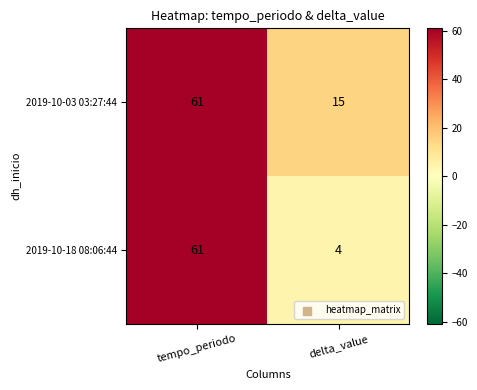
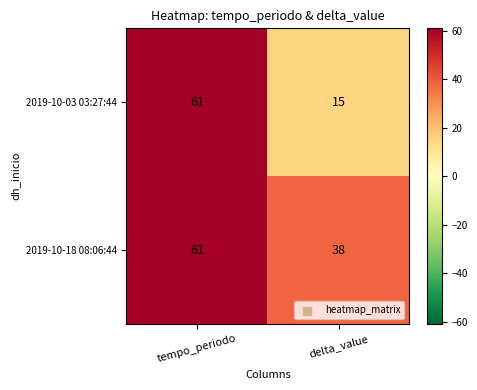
2019-10-18 08:06:44, delta_value: 4 -> 38
